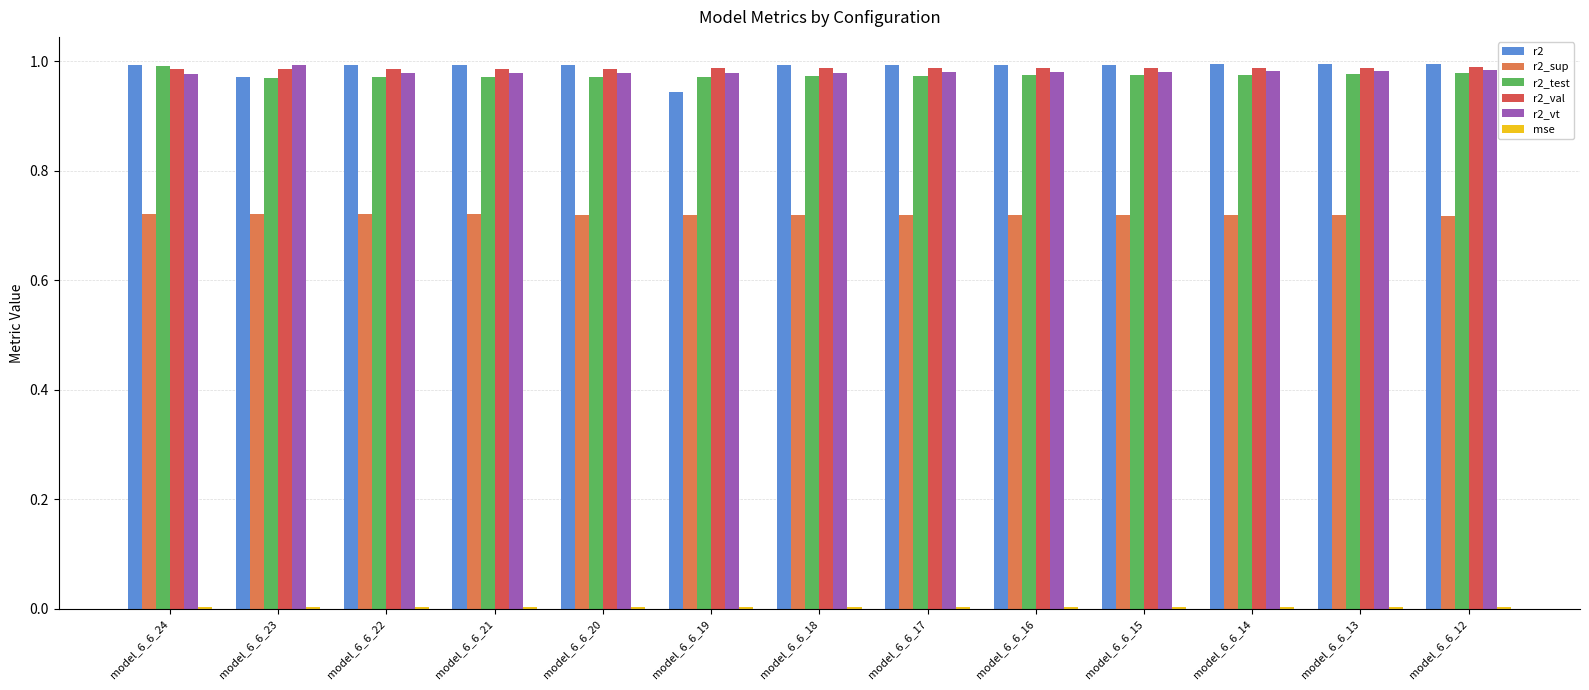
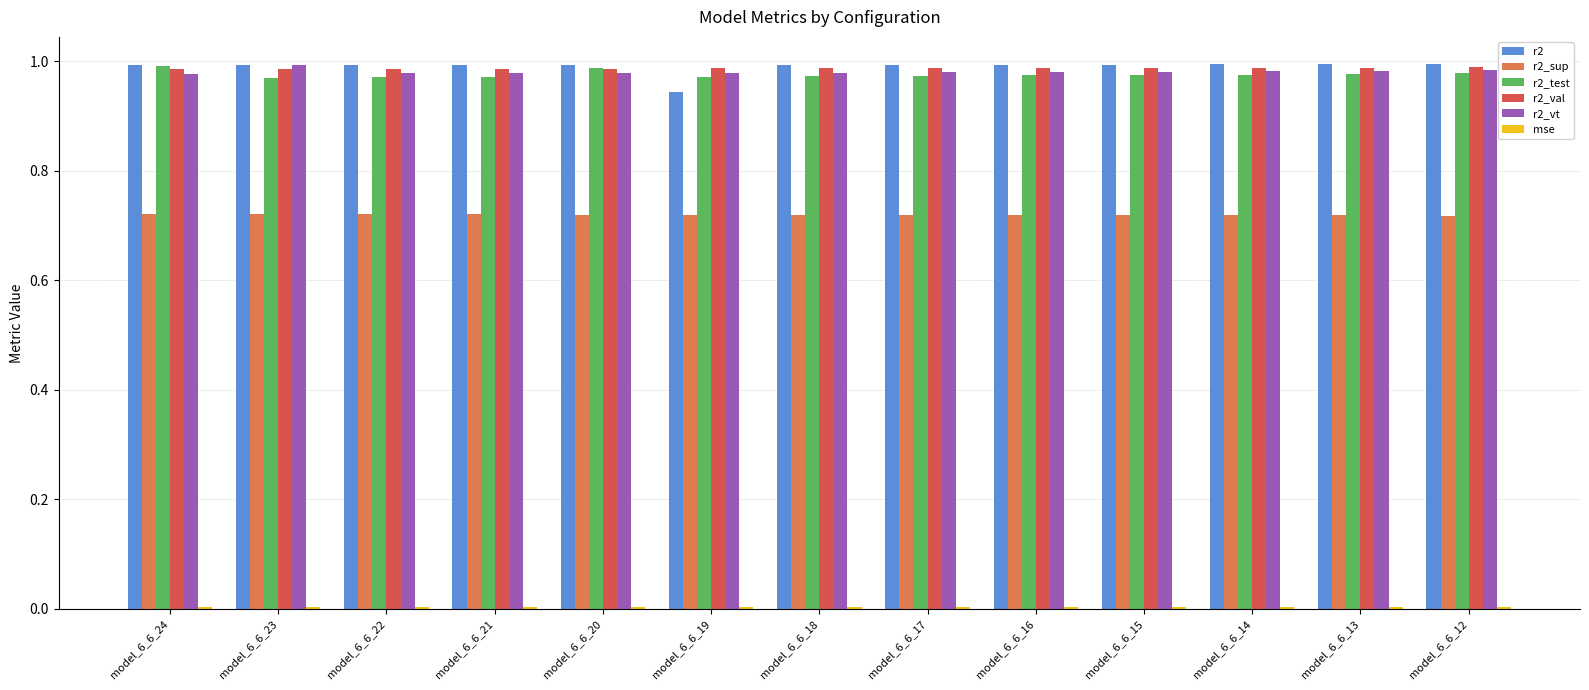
r2, model_6_6_23: 0.97 -> 0.99
r2_test, model_6_6_20: 0.97 -> 0.99
